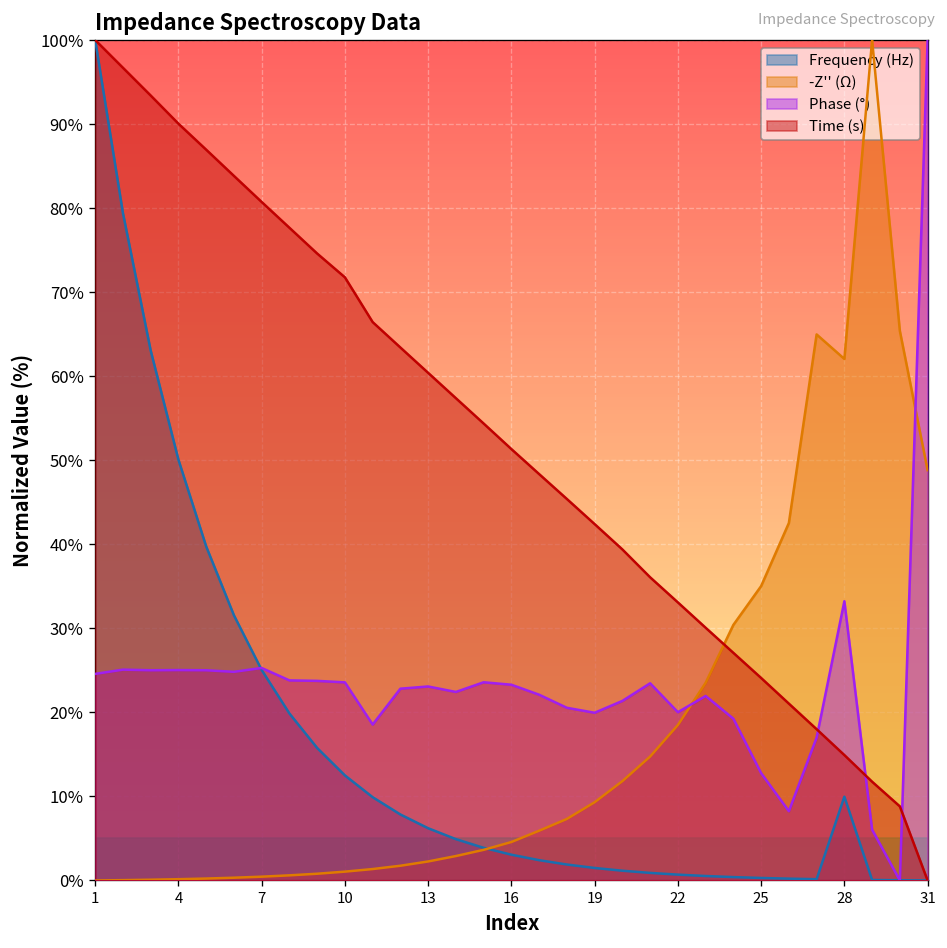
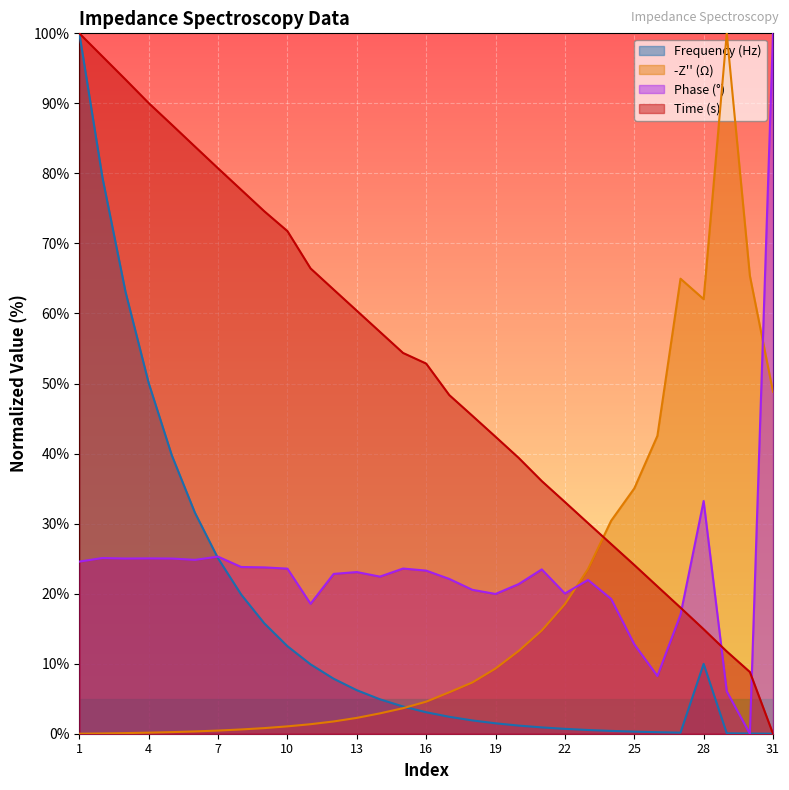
Time (s), 16: 51% -> 53%
